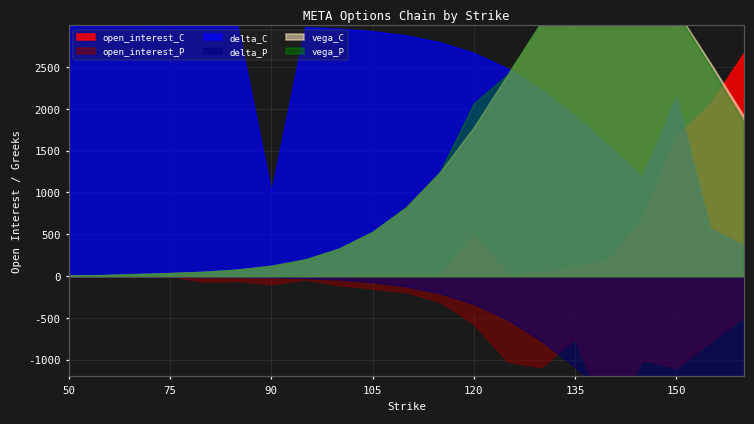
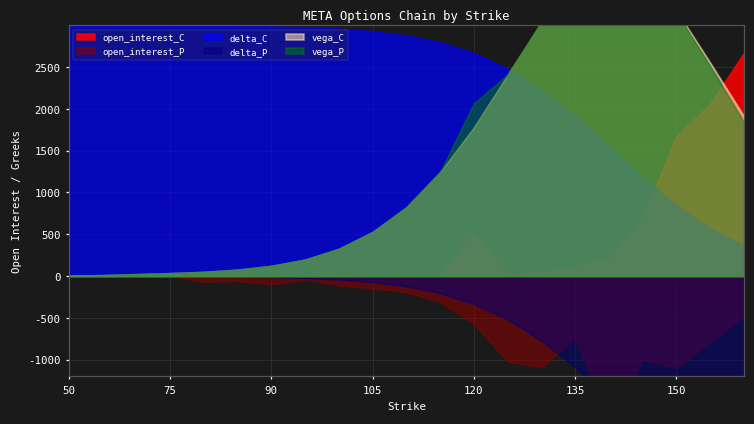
delta_C, 90: 1000 -> 3000
delta_C, 150: 2100 -> 800
